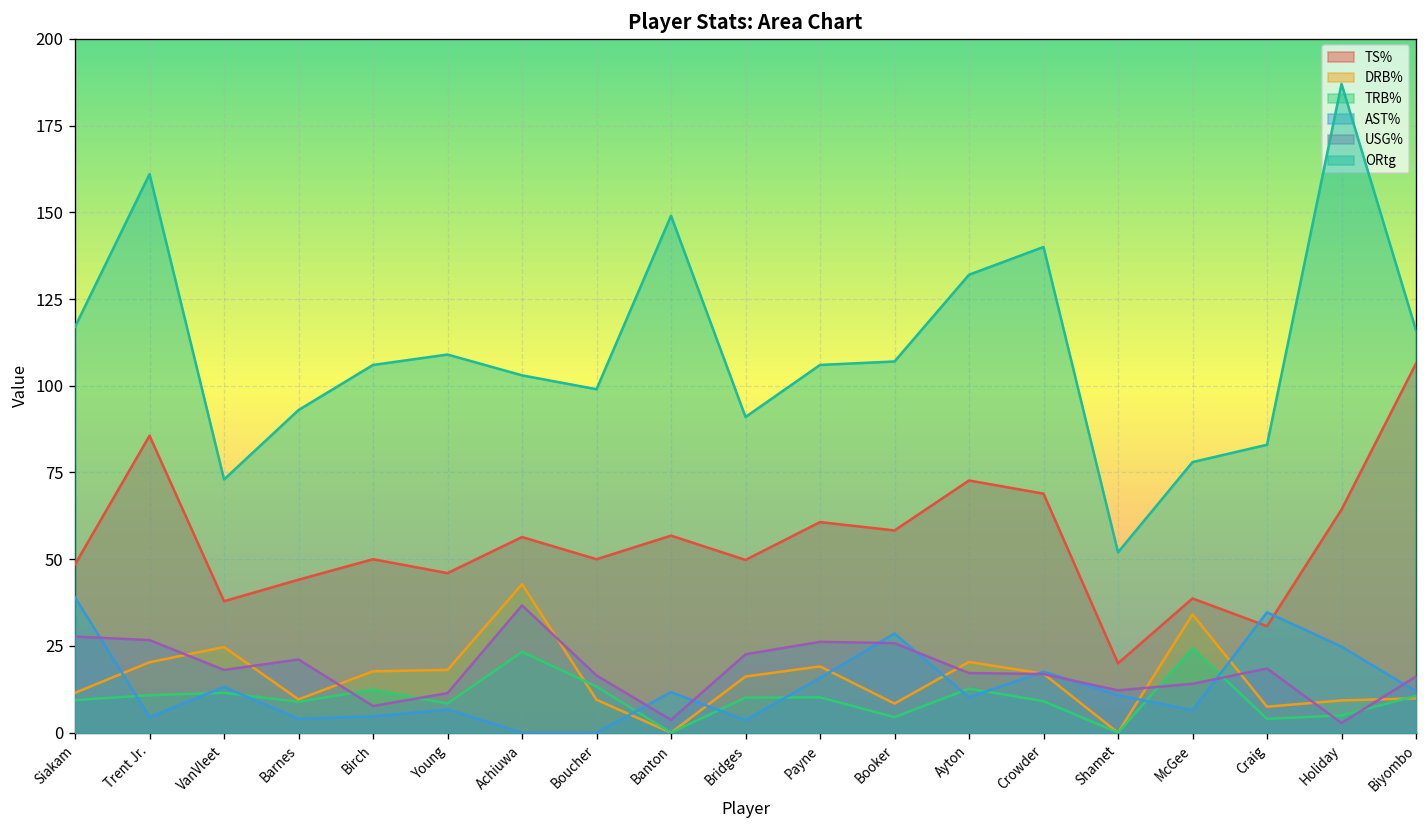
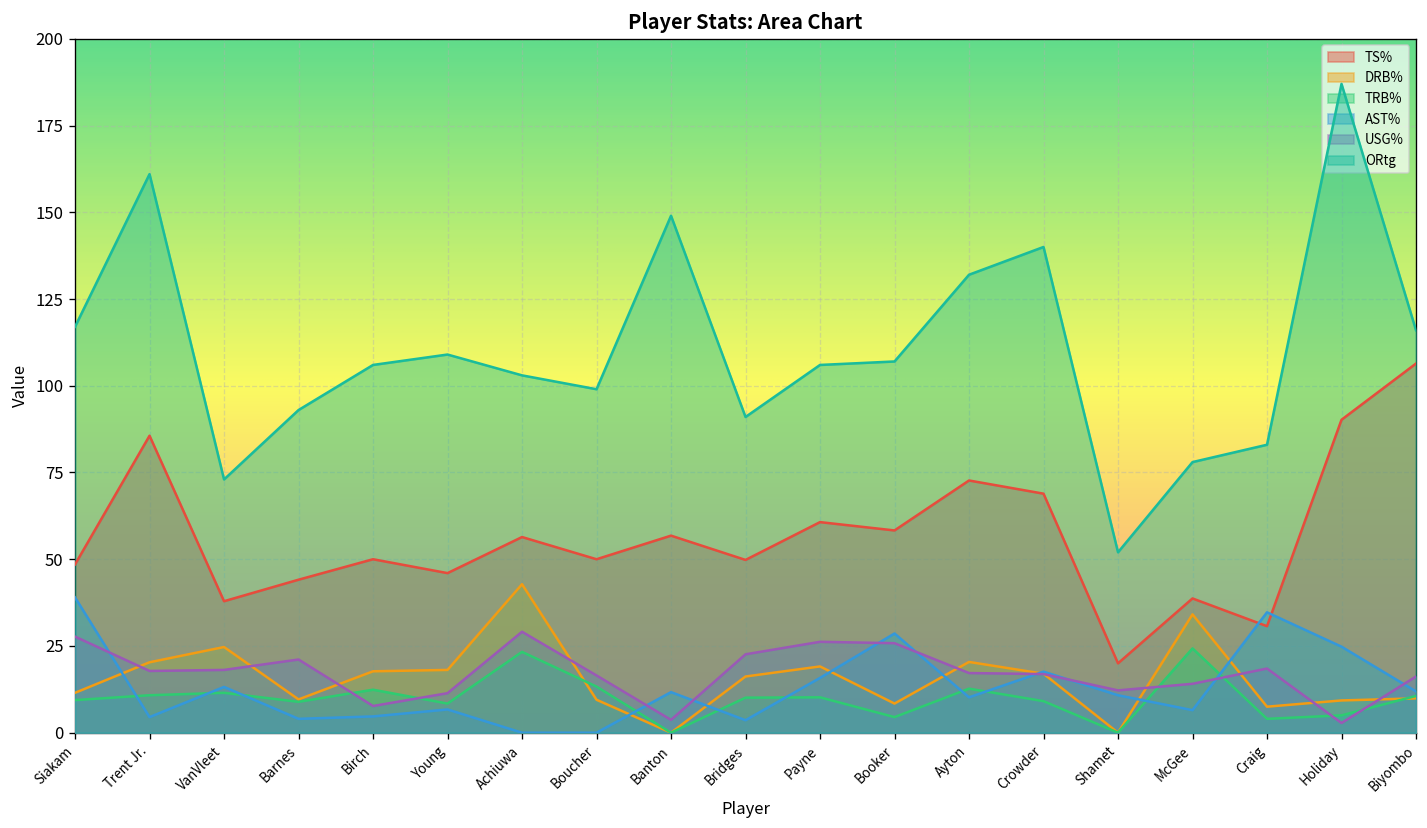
USG%, Trent Jr.: 27 -> 18
USG%, Achiuwa: 37 -> 29
TS%, Holiday: 64 -> 90
